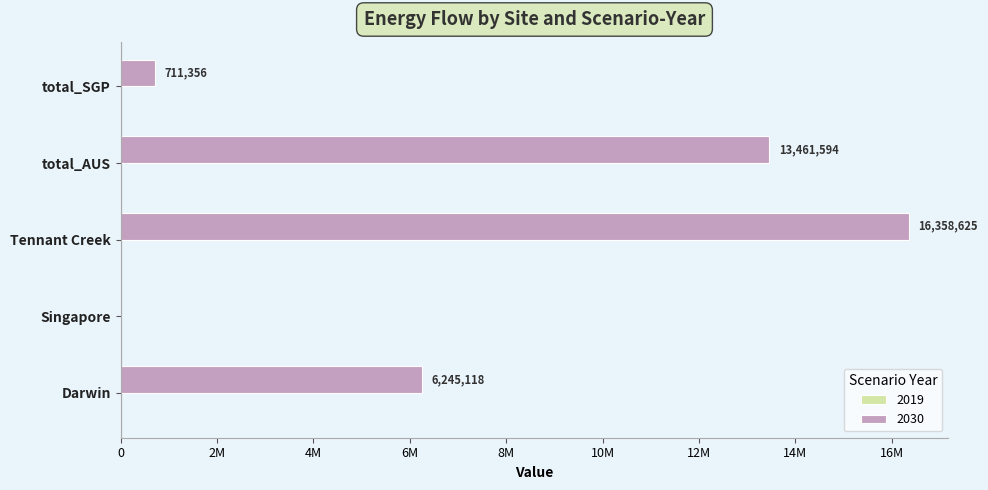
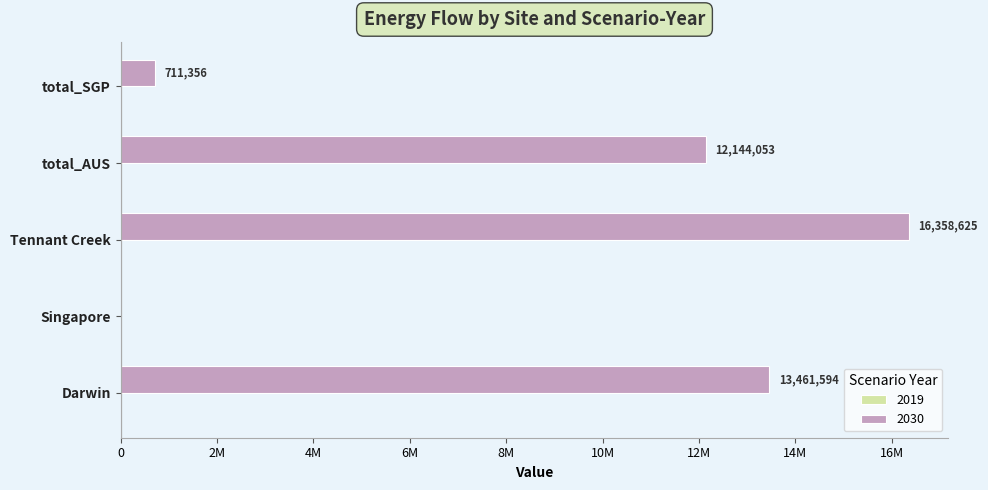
2030, total_AUS: 13,461,594 -> 12,144,053
2030, Darwin: 6,245,118 -> 13,461,594
